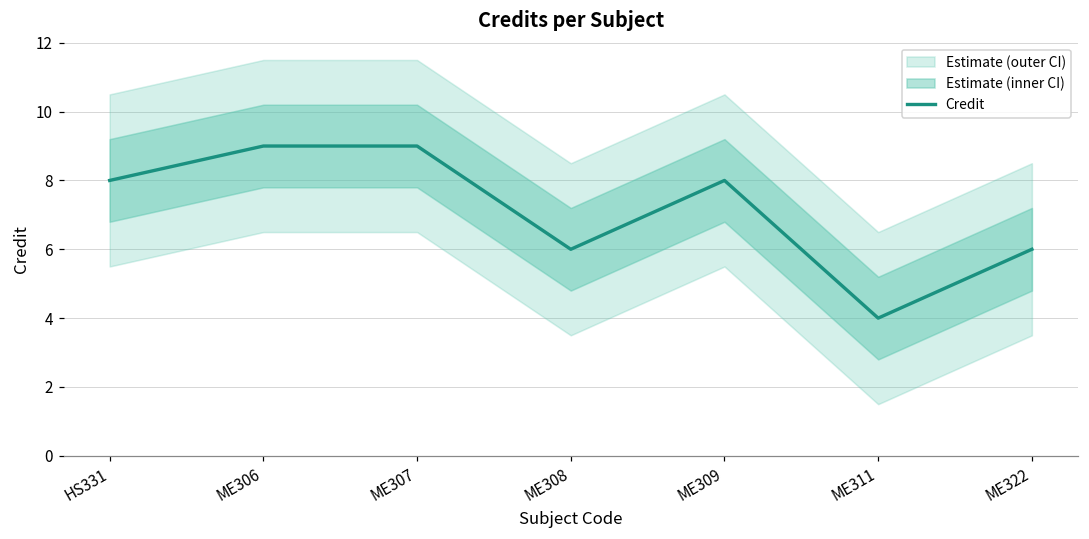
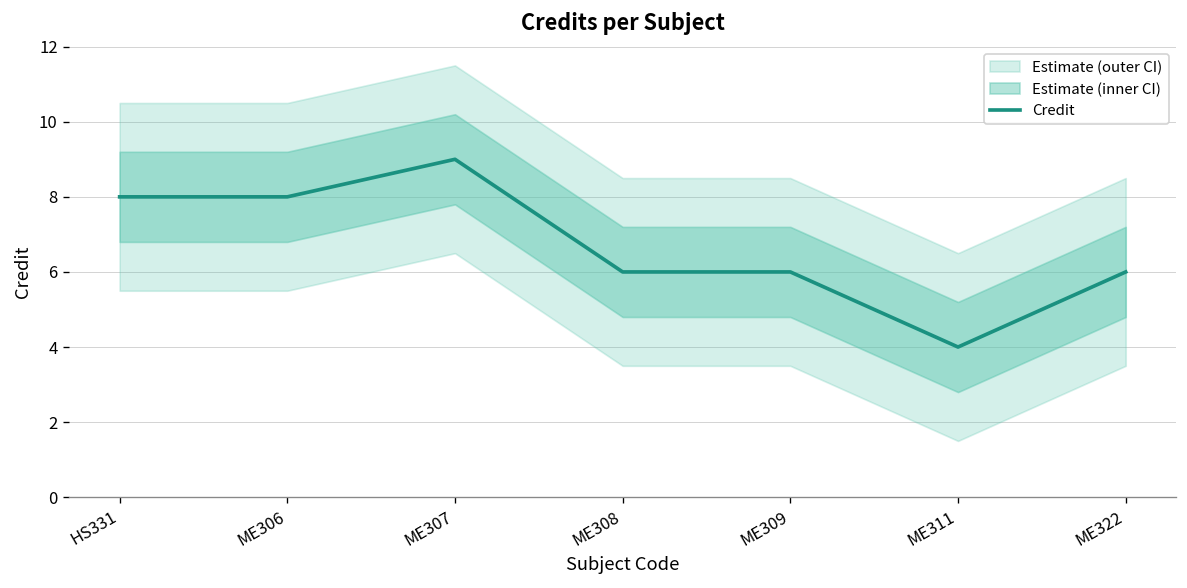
Credit, ME306: 9 -> 8
Credit, ME309: 8 -> 6
